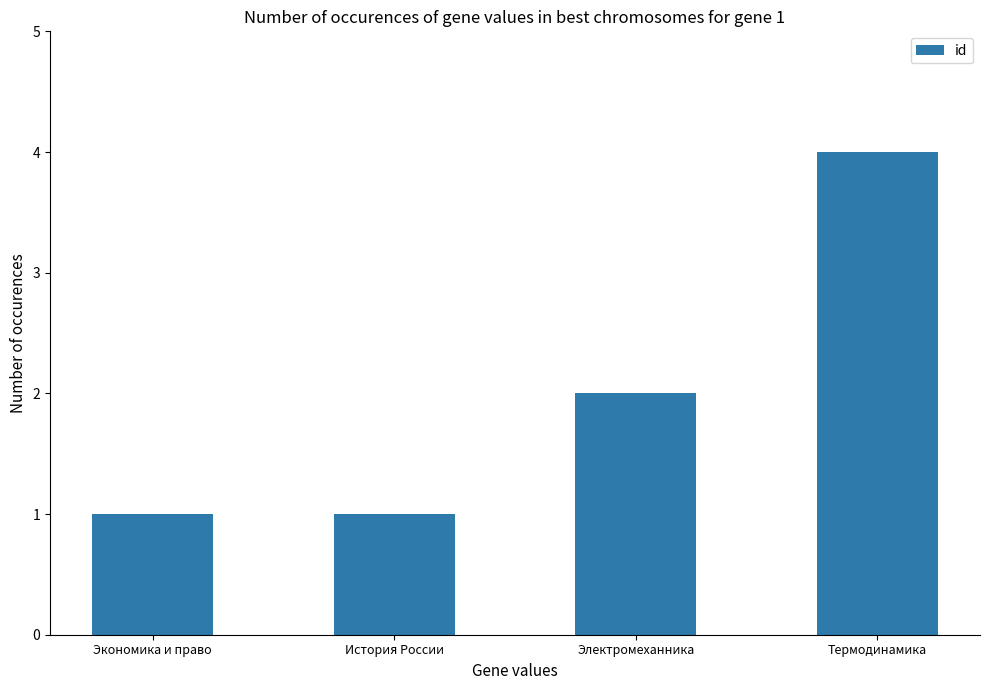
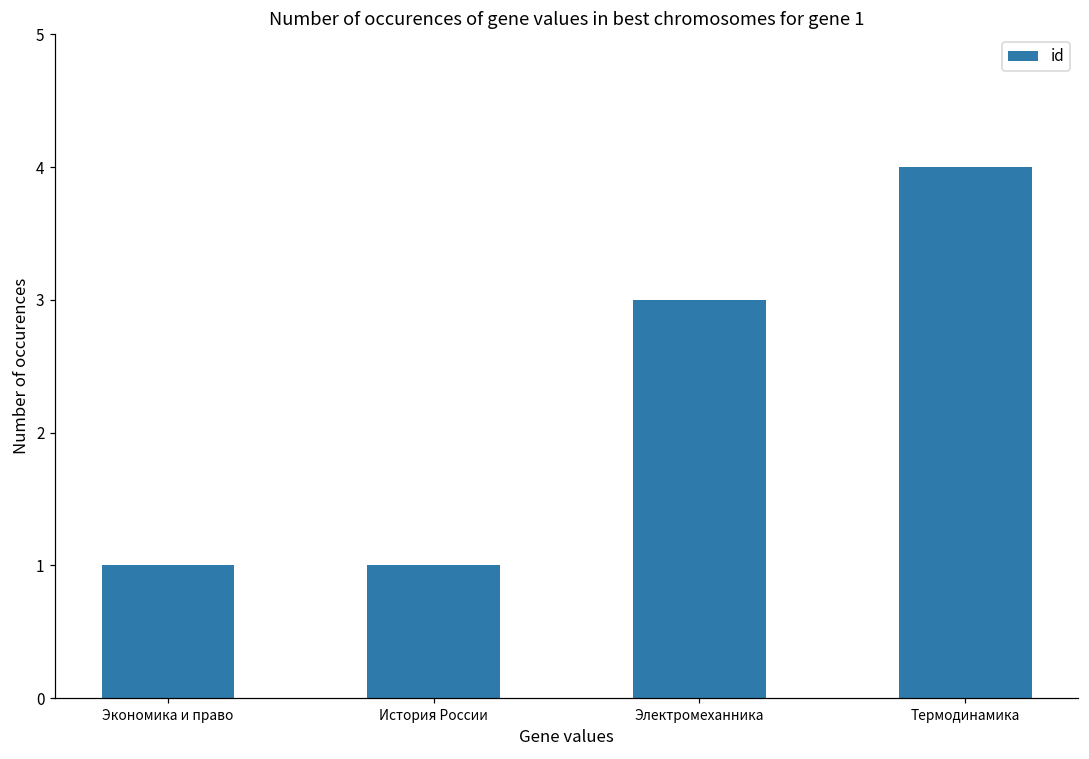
Электромеханника: 2 -> 3
